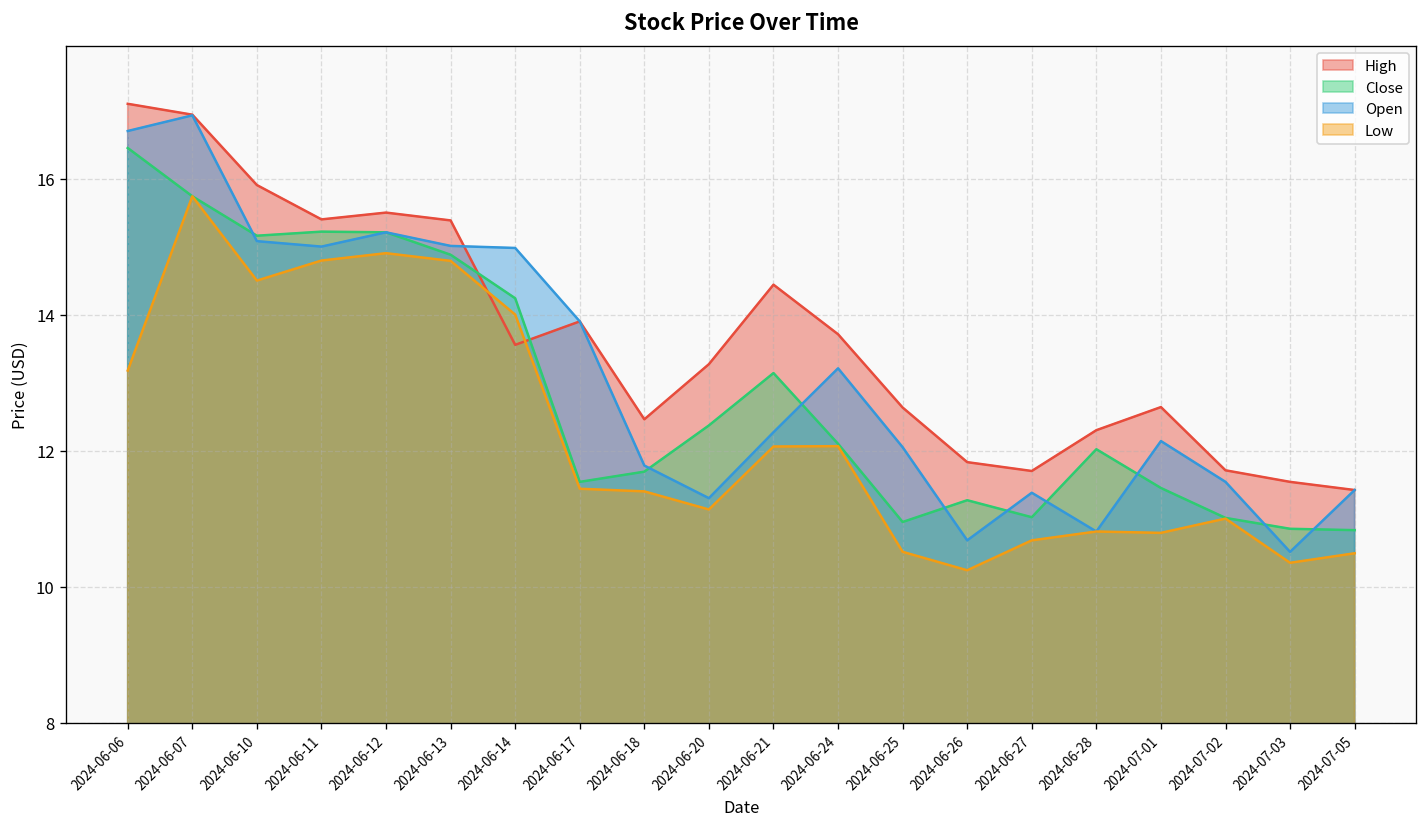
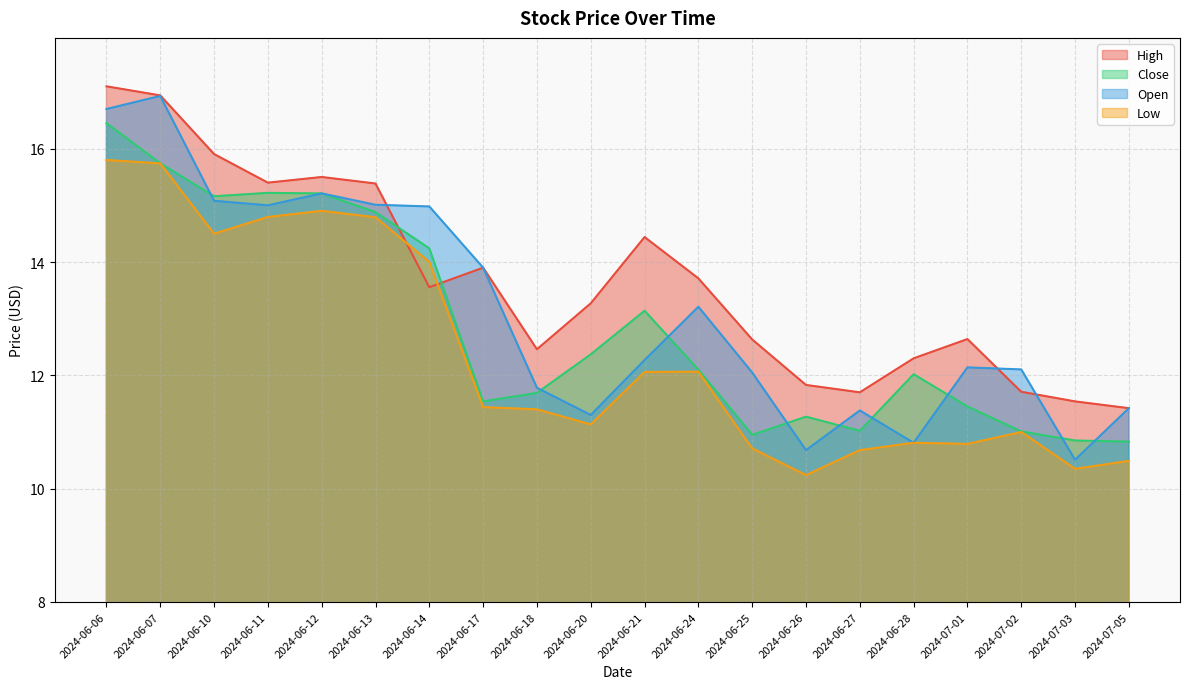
Low, 2024-06-06: 13.2 -> 15.8
Low, 2024-06-25: 10.5 -> 10.7
Open, 2024-07-02: 11.5 -> 12.1
